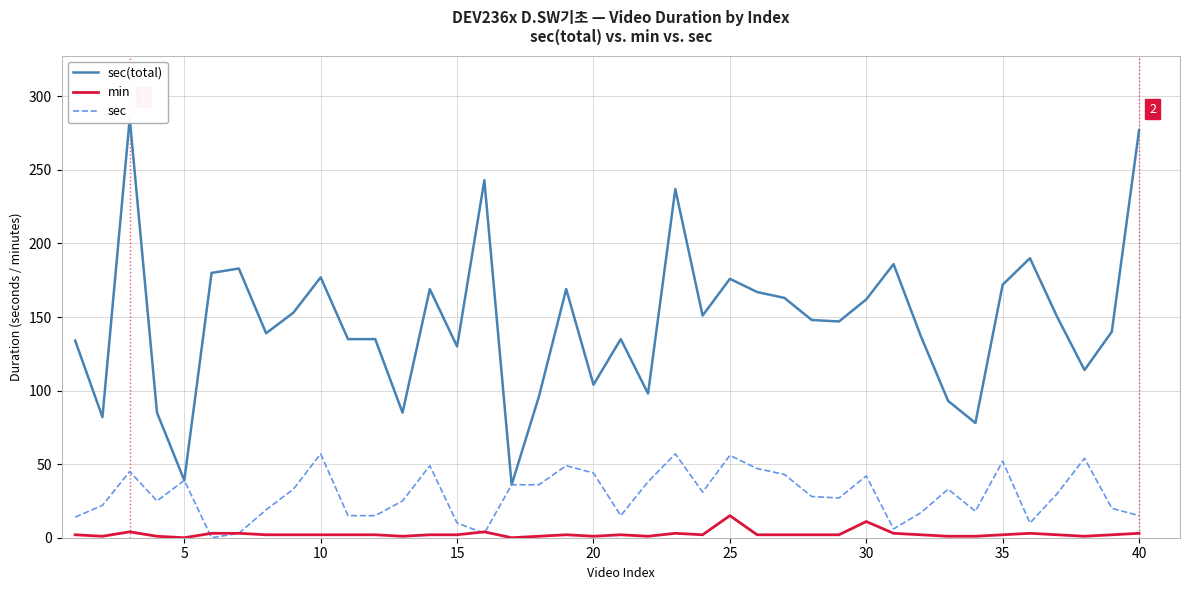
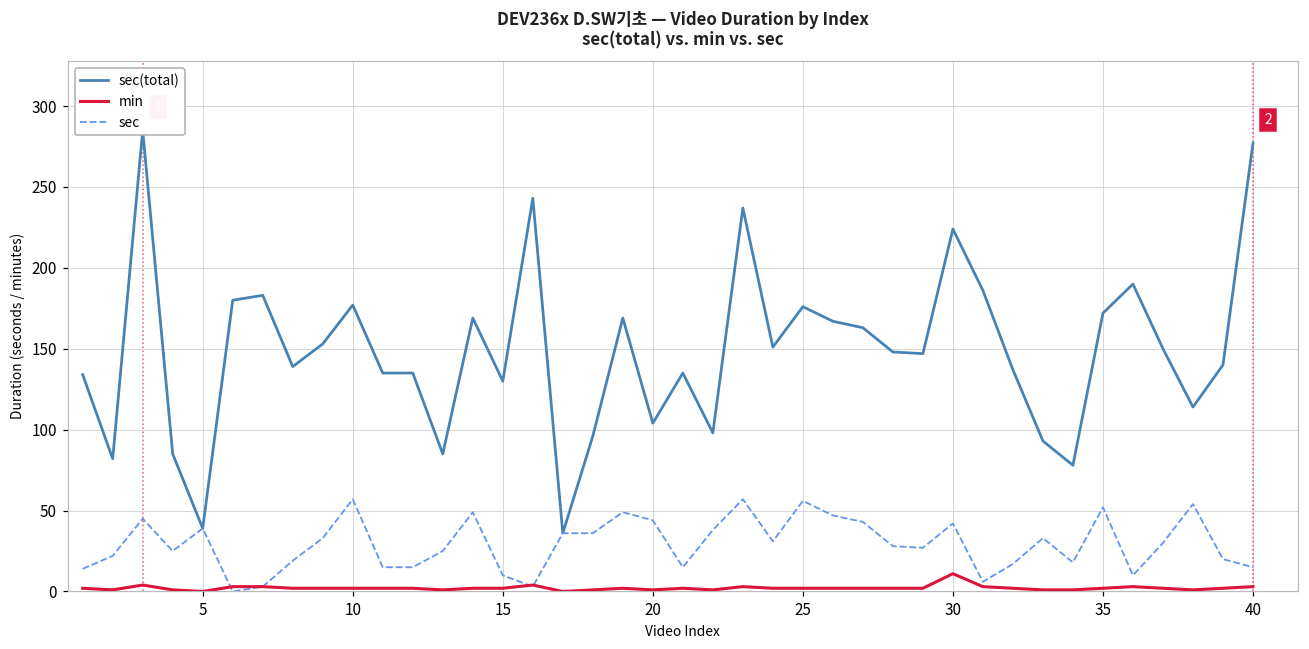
min, 25: 15 -> 2
sec(total), 30: 162 -> 224
